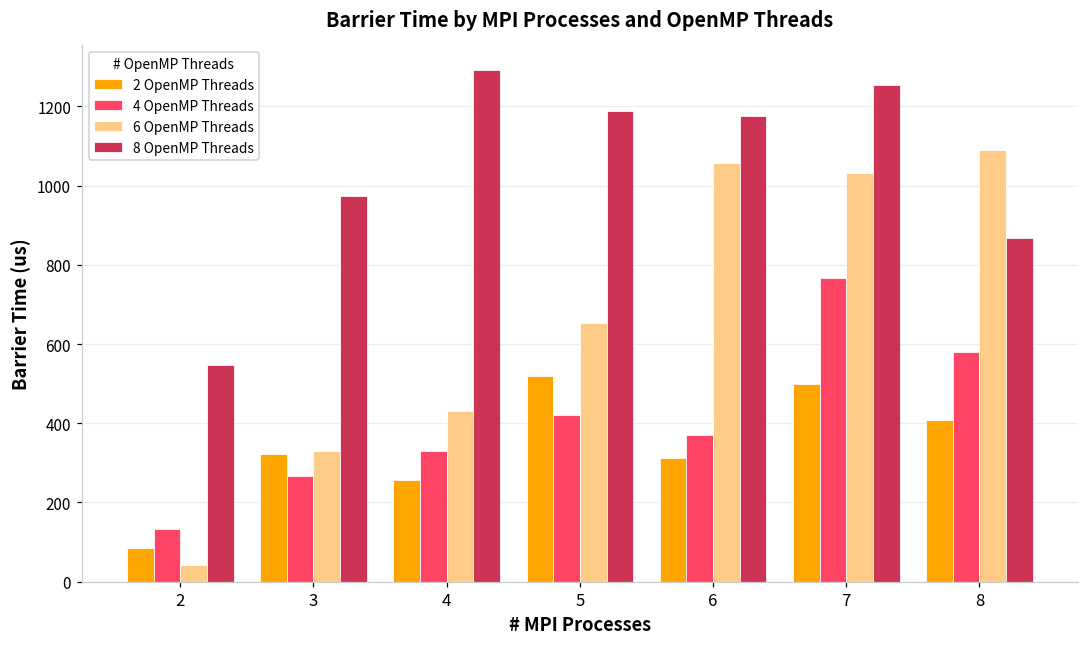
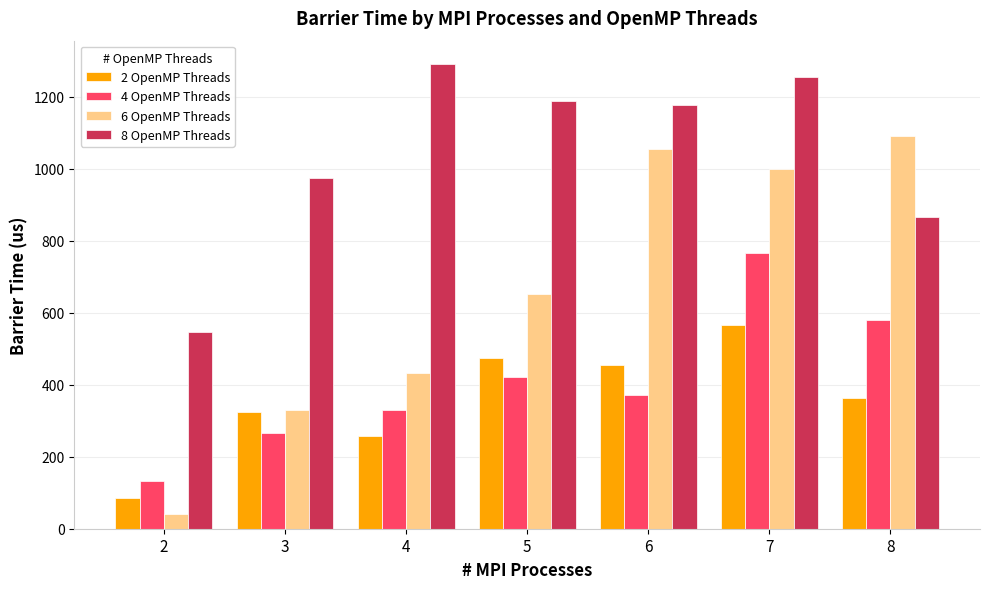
2 OpenMP Threads, 5: 520 -> 480
2 OpenMP Threads, 6: 310 -> 450
2 OpenMP Threads, 7: 500 -> 570
6 OpenMP Threads, 7: 1030 -> 1000
2 OpenMP Threads, 8: 410 -> 360
